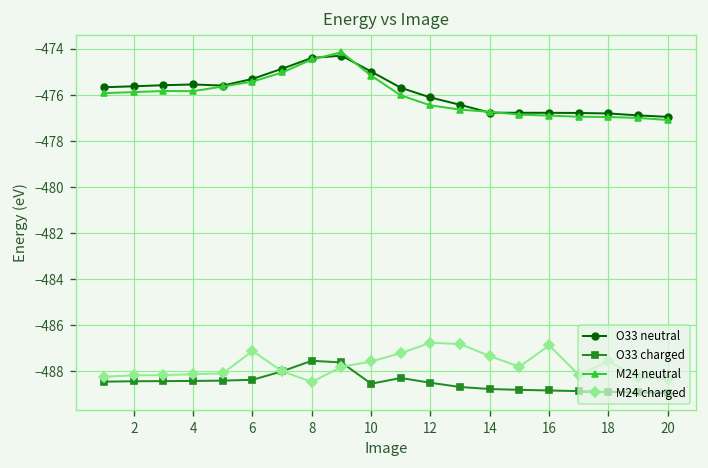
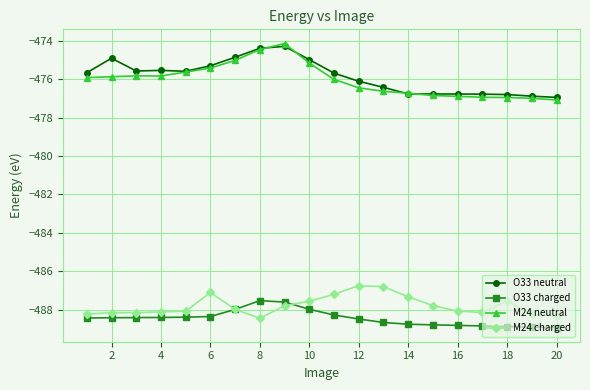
O33 neutral, 2: -475.6 -> -474.9
O33 charged, 10: -488.5 -> -488.0
M24 charged, 16: -486.9 -> -488.1
